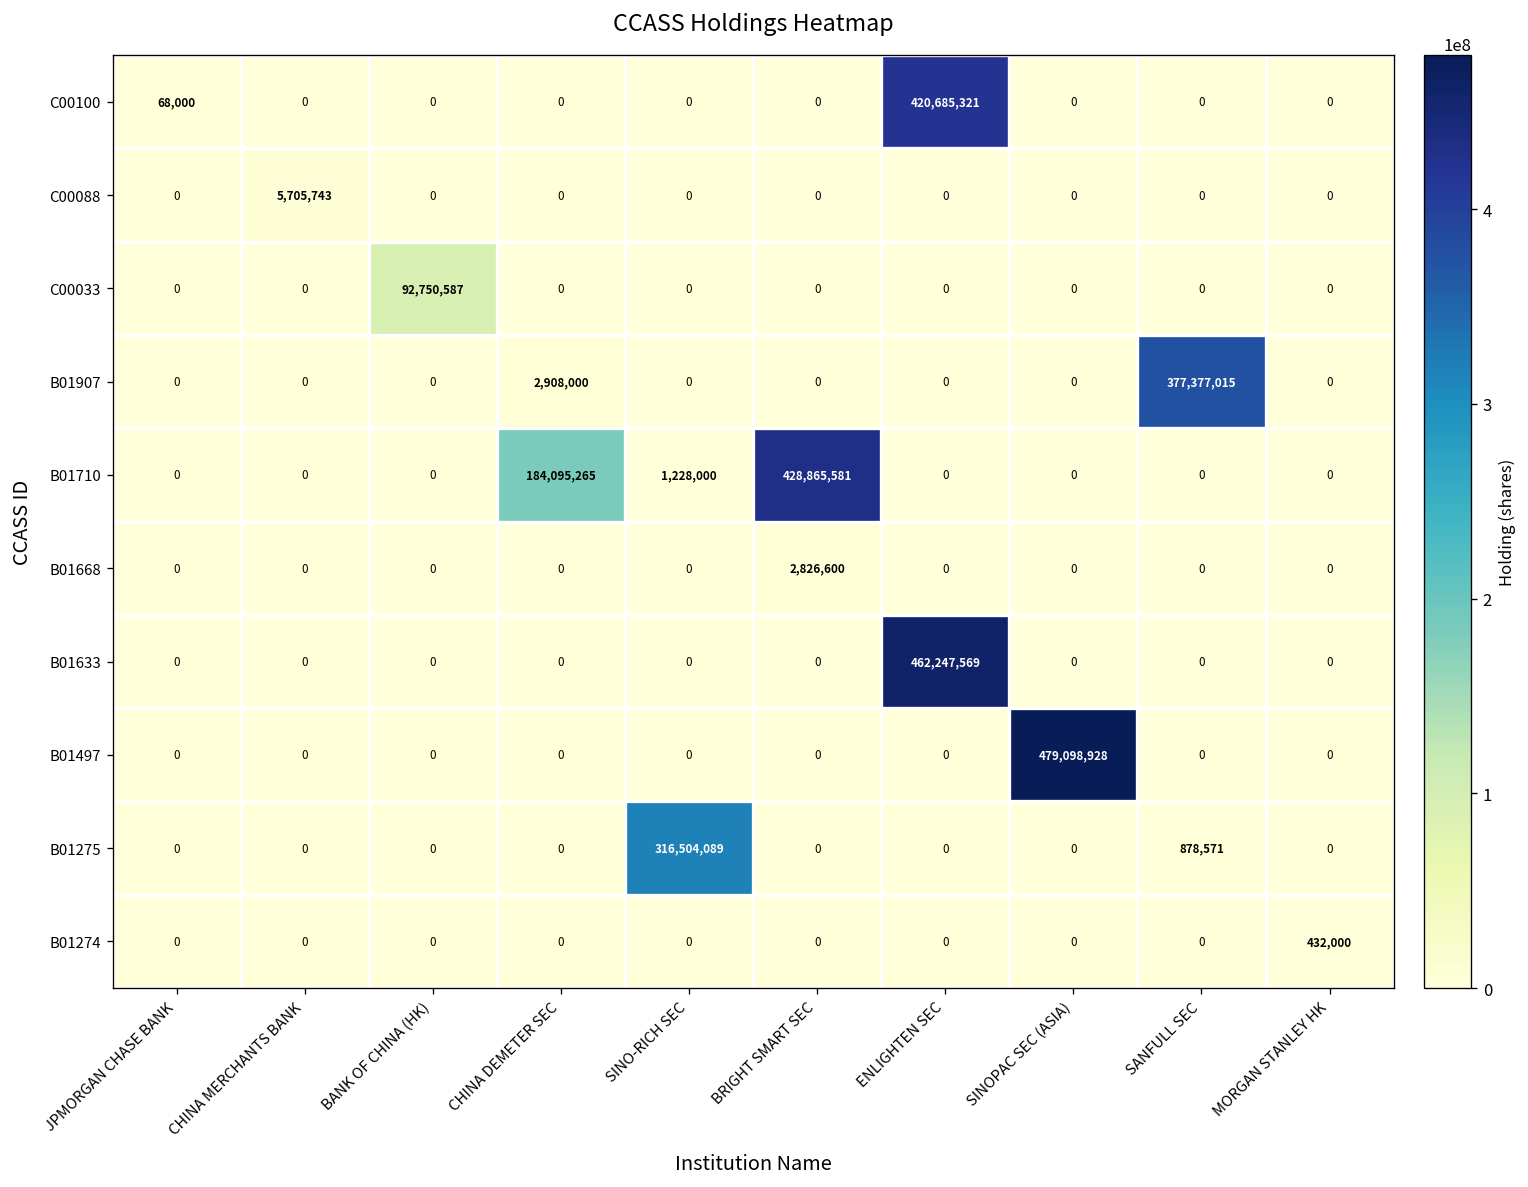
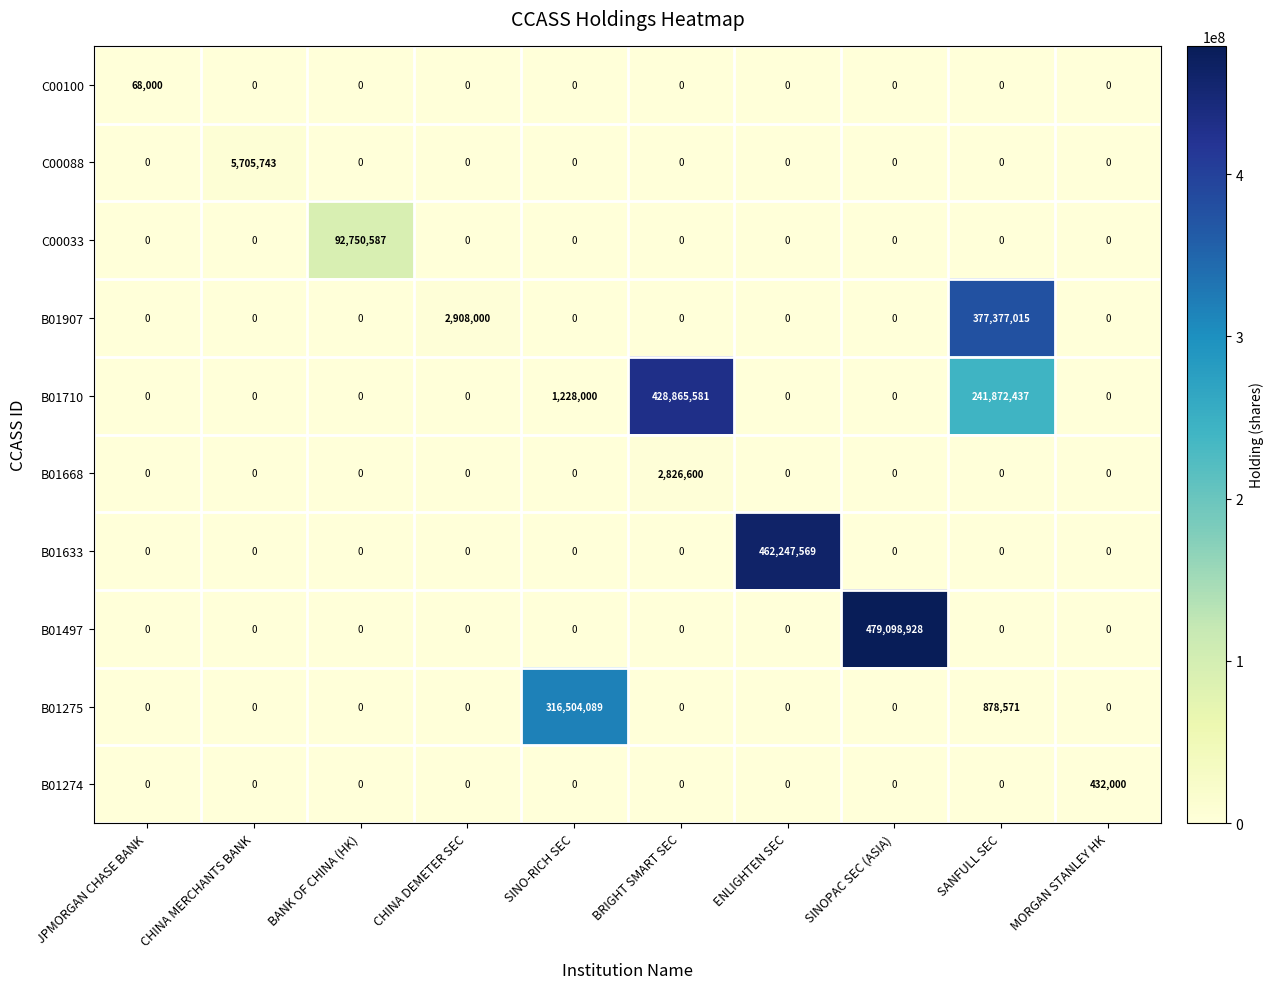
C00100, ENLIGHTEN SEC: 420,685,321 -> 0
B01710, CHINA DEMETER SEC: 184,095,265 -> 0
B01710, SANFULL SEC: 0 -> 241,872,437
